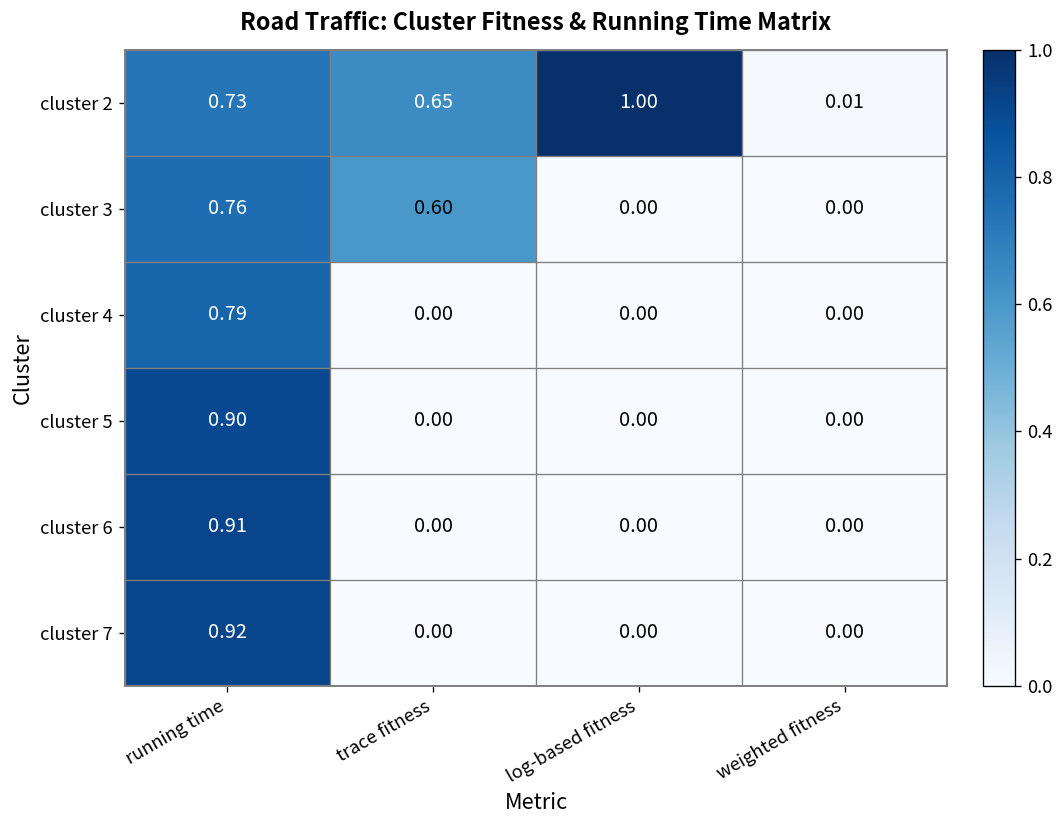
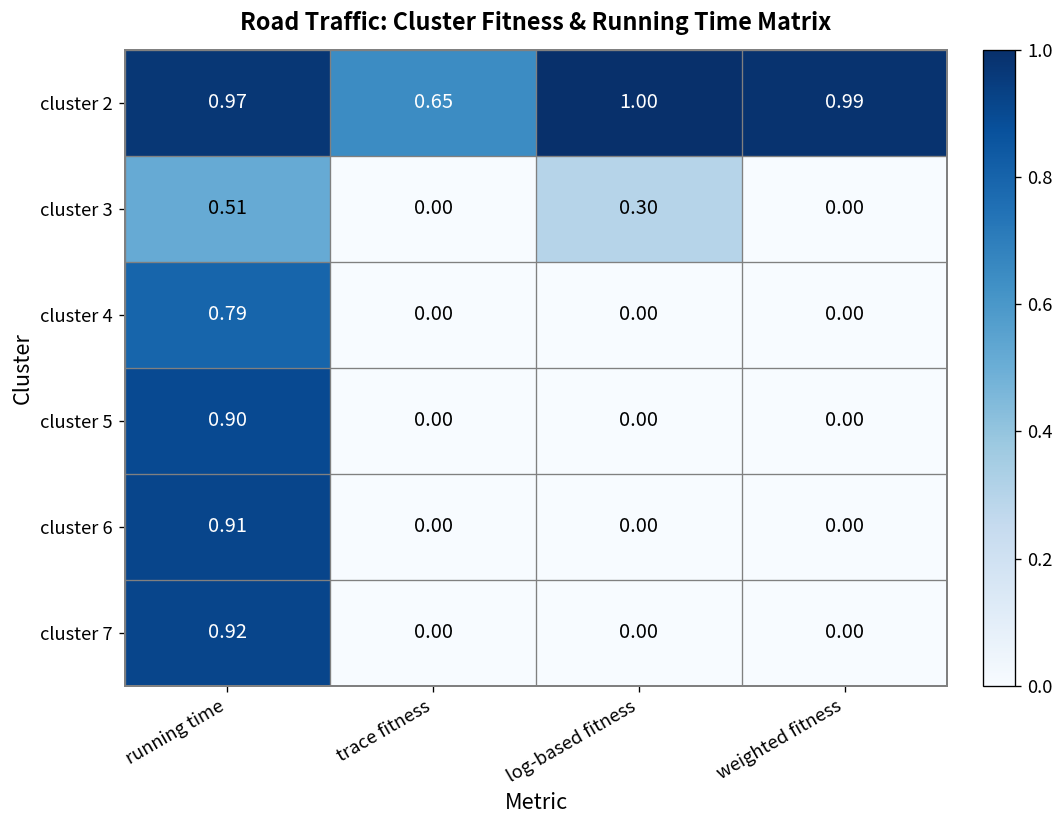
cluster 2, running time: 0.73 -> 0.97
cluster 2, weighted fitness: 0.01 -> 0.99
cluster 3, running time: 0.76 -> 0.51
cluster 3, trace fitness: 0.60 -> 0.00
cluster 3, log-based fitness: 0.00 -> 0.30
